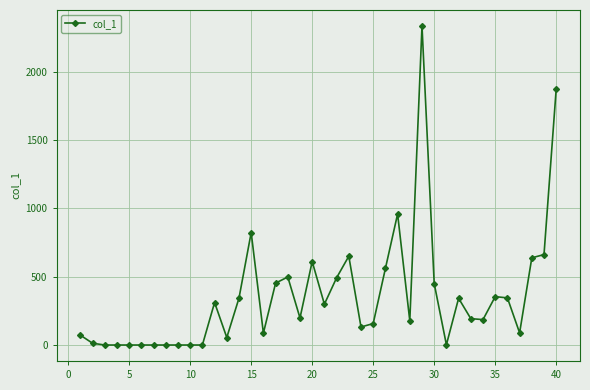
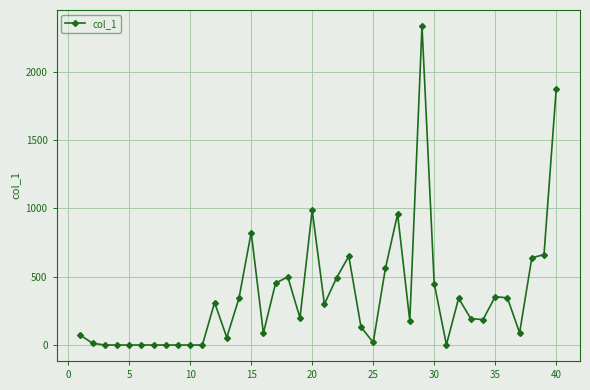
20: 610 -> 990
25: 160 -> 20
